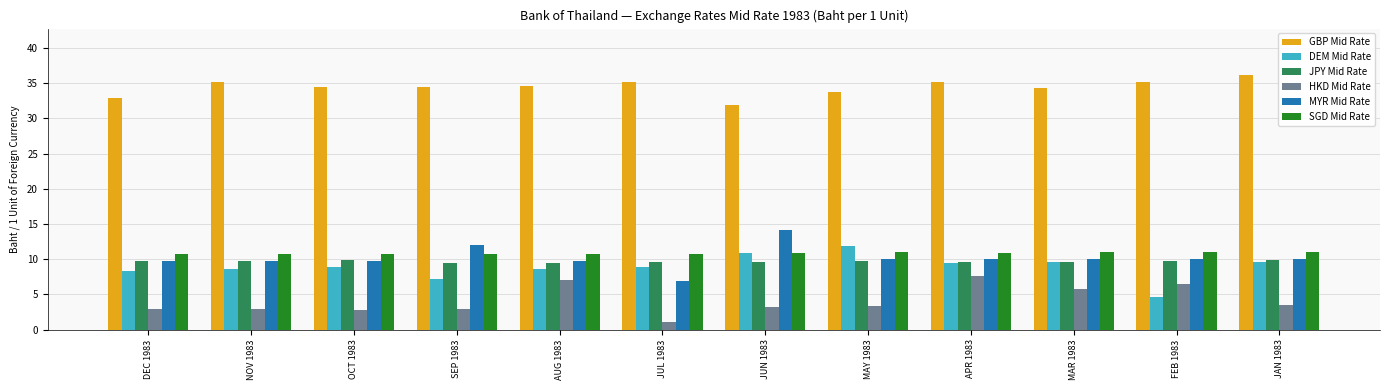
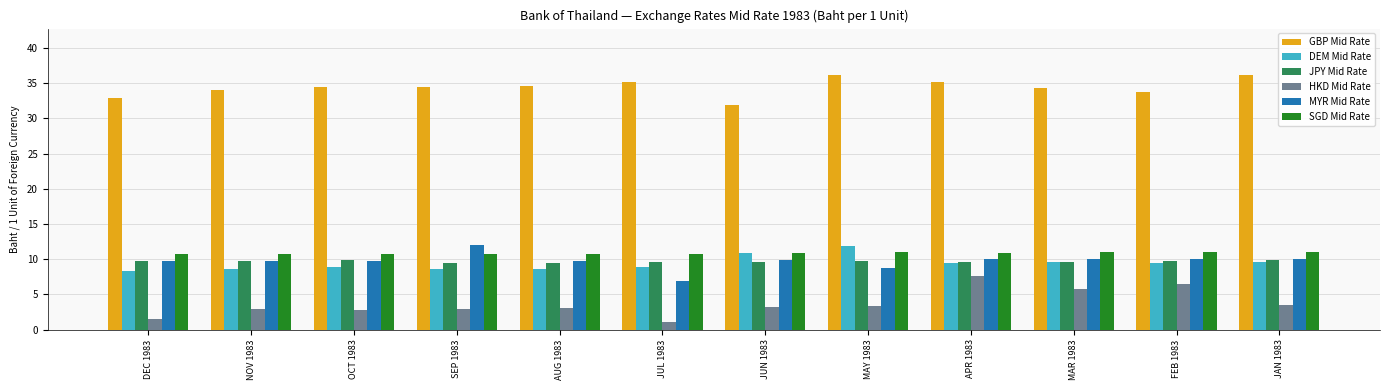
HKD Mid Rate, DEC 1983: 3 -> 1
GBP Mid Rate, NOV 1983: 35 -> 34
DEM Mid Rate, SEP 1983: 7 -> 9
HKD Mid Rate, AUG 1983: 7 -> 3
MYR Mid Rate, JUN 1983: 14 -> 10
GBP Mid Rate, MAY 1983: 34 -> 36
MYR Mid Rate, MAY 1983: 10 -> 9
GBP Mid Rate, FEB 1983: 35 -> 34
DEM Mid Rate, FEB 1983: 5 -> 9
